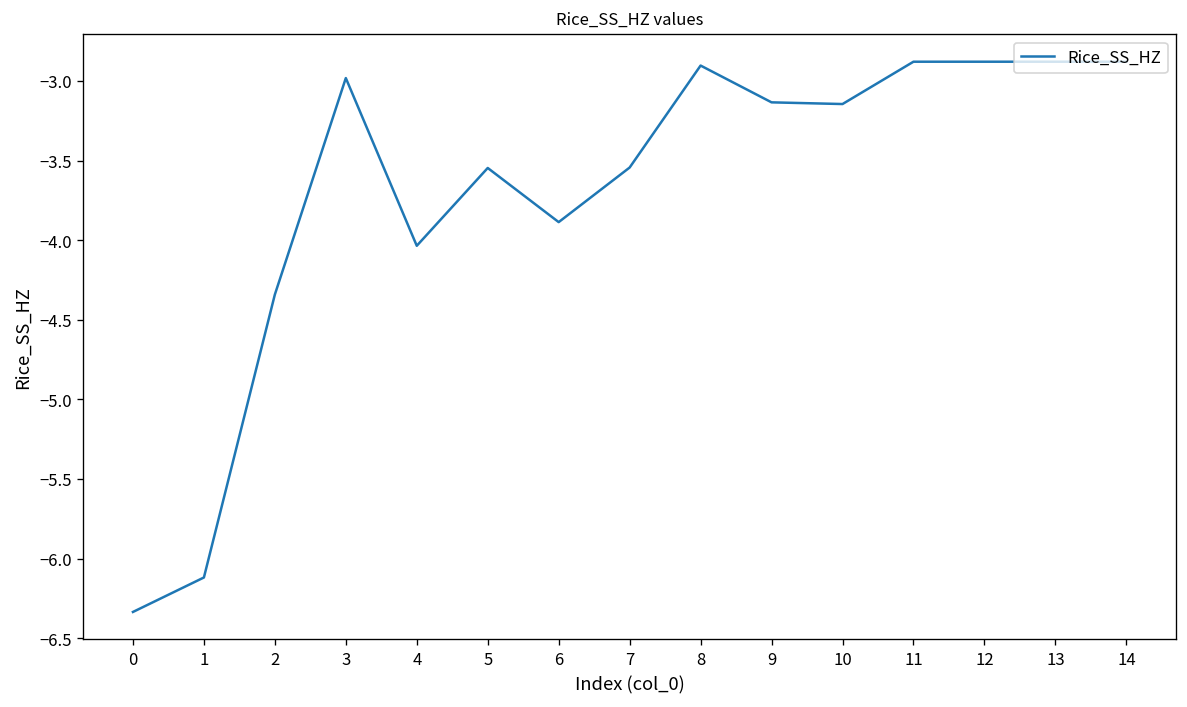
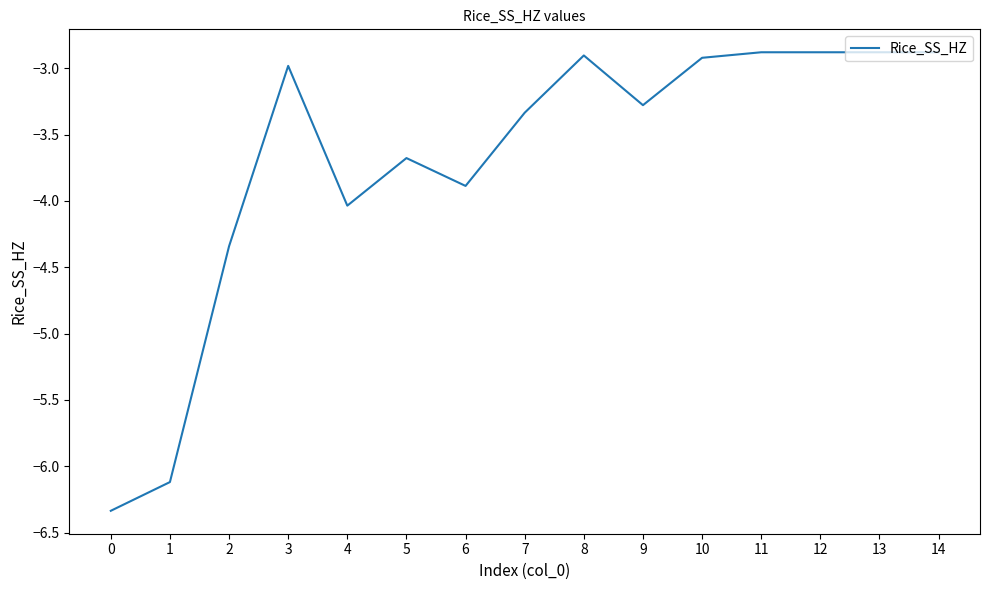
5: -3.55 -> -3.68
7: -3.54 -> -3.34
9: -3.13 -> -3.28
10: -3.15 -> -2.92
